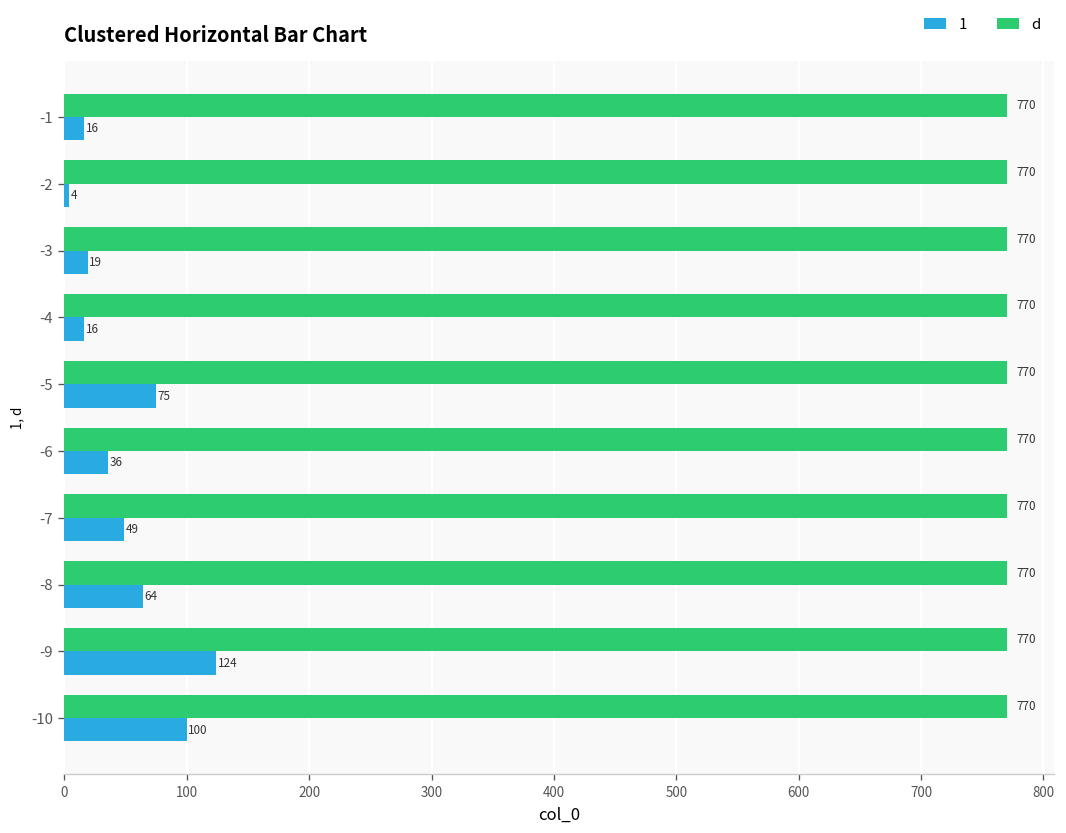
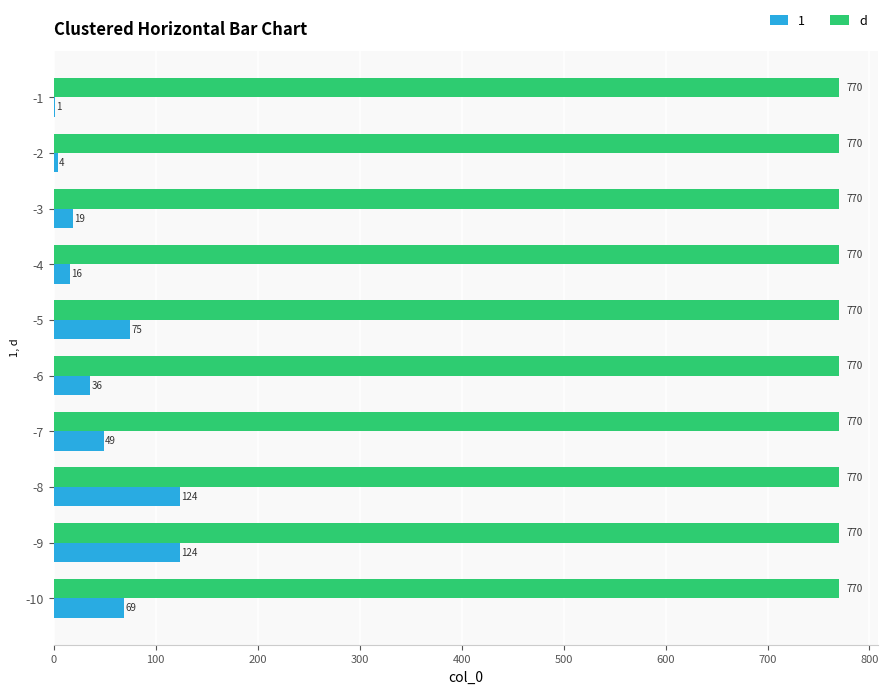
1, -1: 16 -> 1
1, -8: 64 -> 124
1, -10: 100 -> 69
